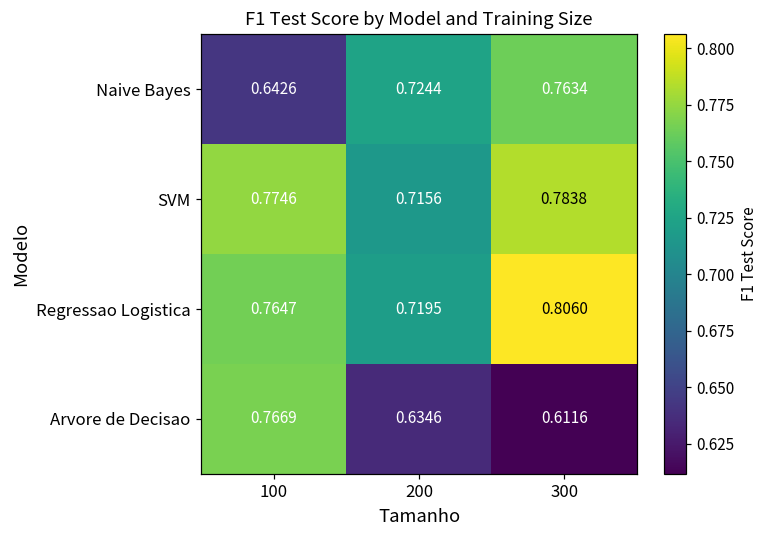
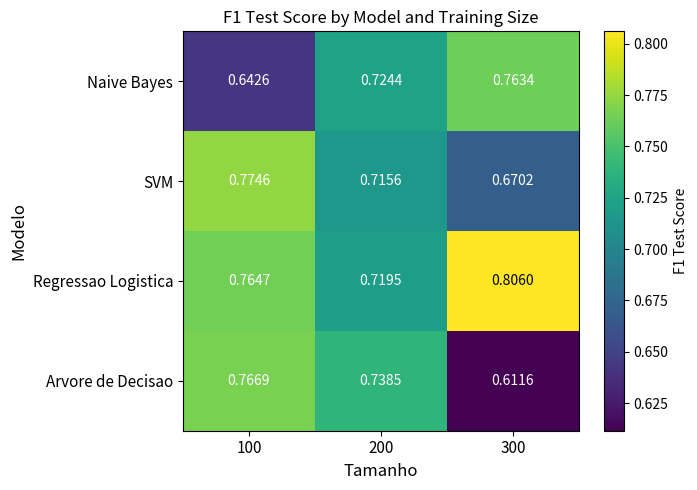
SVM, 300: 0.7838 -> 0.6702
Arvore de Decisao, 200: 0.6346 -> 0.7385
